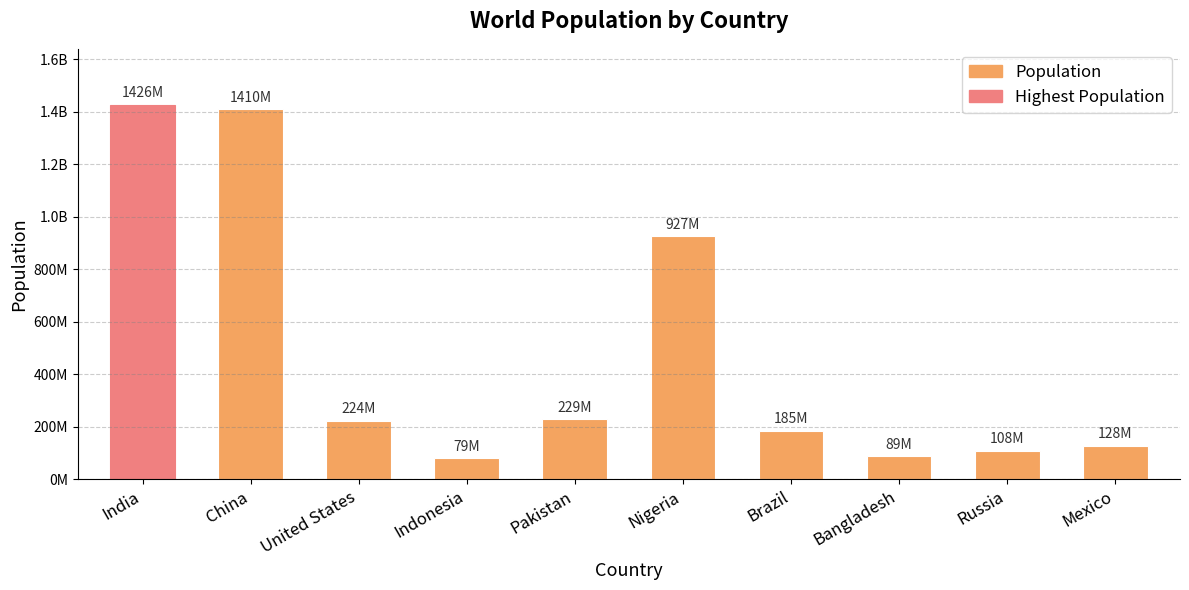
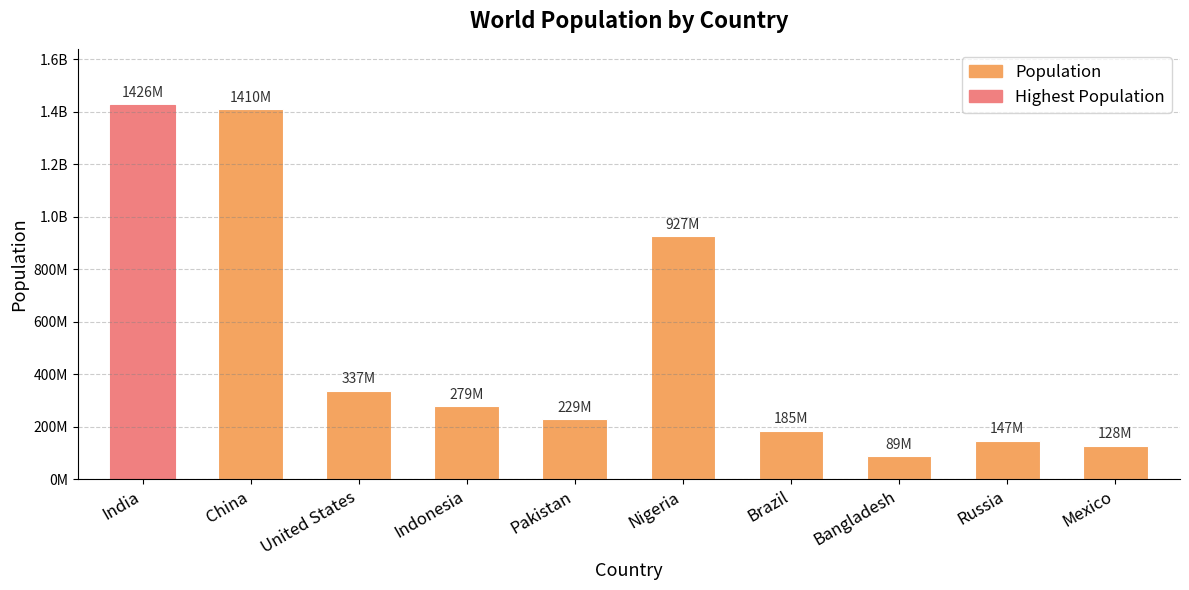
United States: 224M -> 337M
Indonesia: 79M -> 279M
Russia: 108M -> 147M
